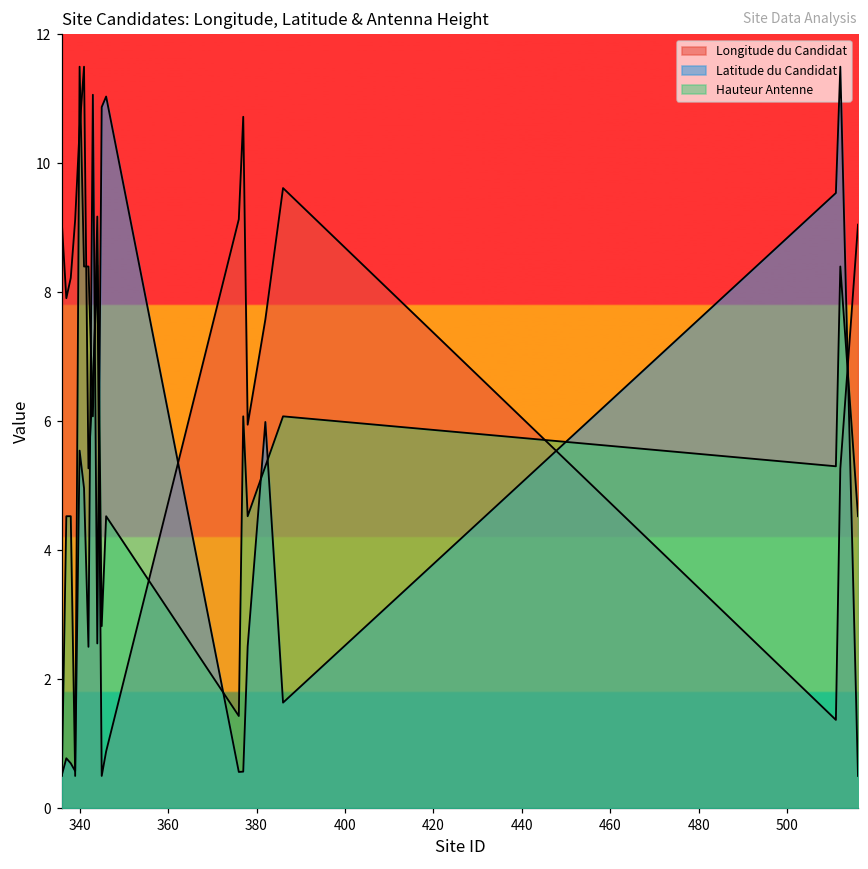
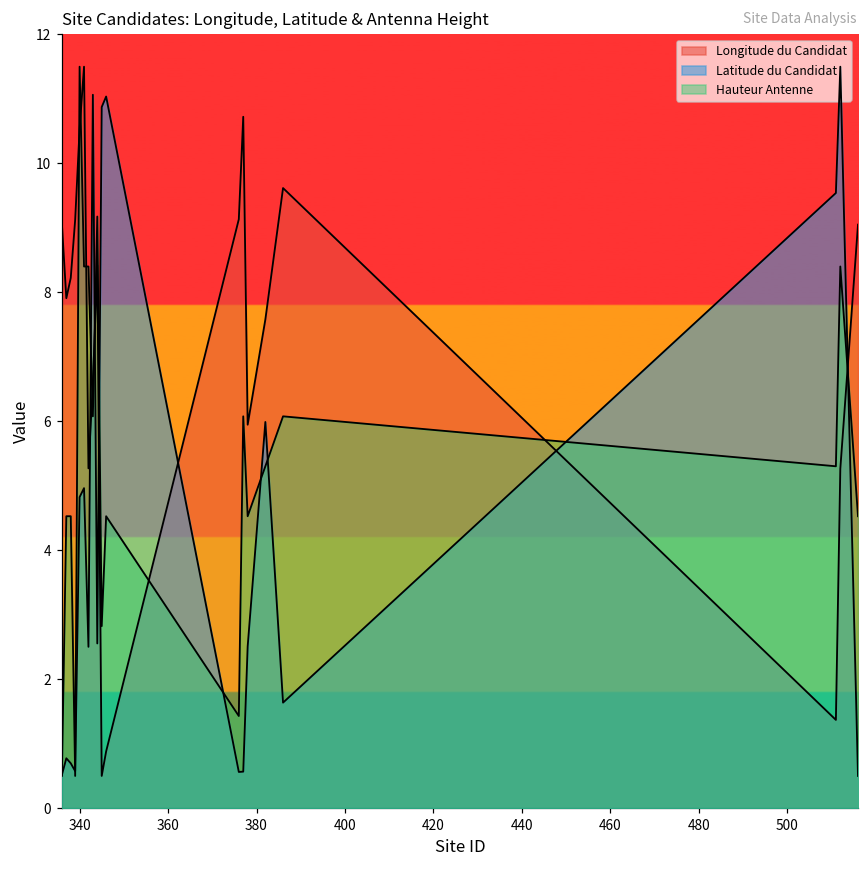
Latitude du Candidat, 340: 5.5 -> 4.8
